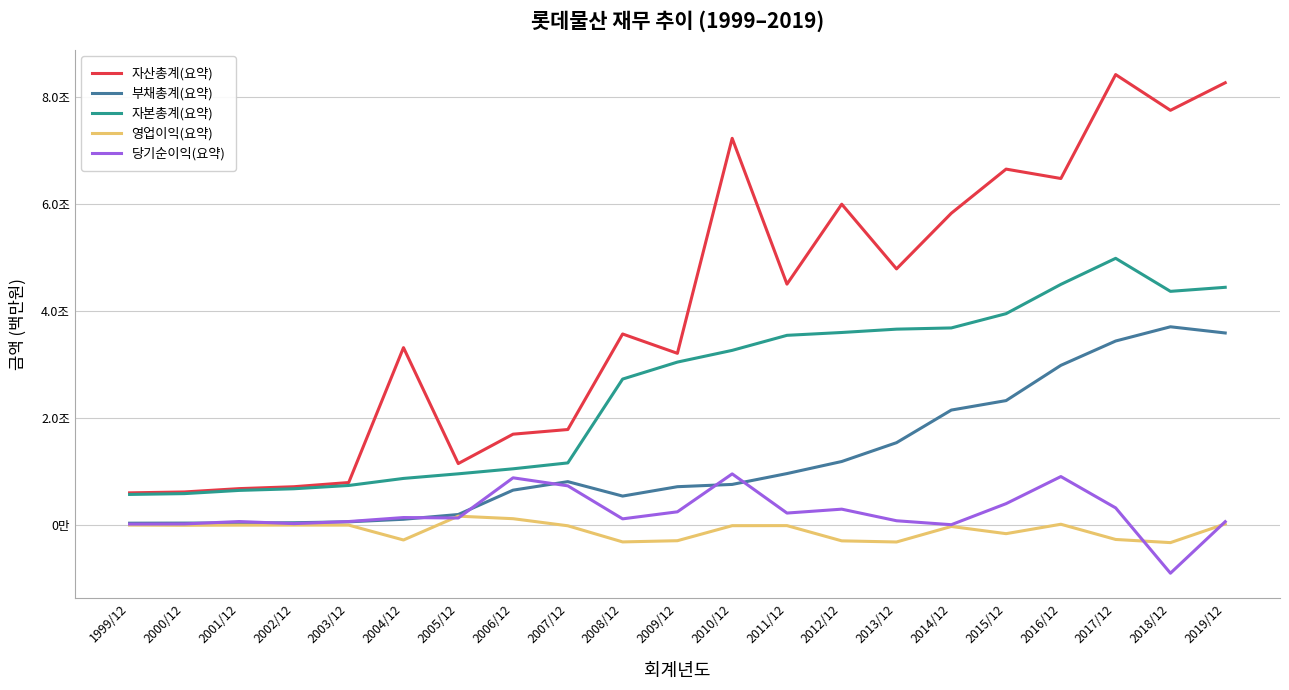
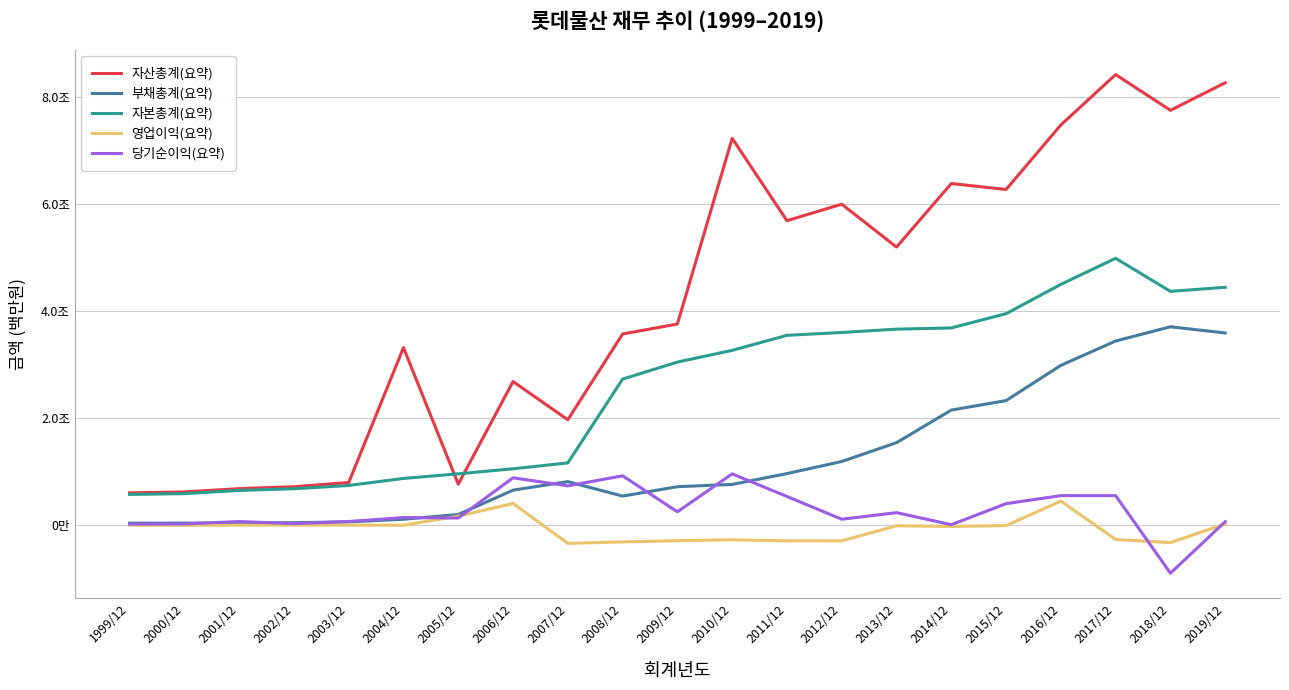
영업이익(요약), 2004/12: -0.3조 -> 0.0조
자산총계(요약), 2005/12: 1.1조 -> 0.8조
자산총계(요약), 2006/12: 1.7조 -> 2.7조
영업이익(요약), 2006/12: 0.1조 -> 0.4조
자산총계(요약), 2007/12: 1.8조 -> 2.0조
영업이익(요약), 2007/12: 0.0조 -> -0.3조
당기순이익(요약), 2008/12: 0.1조 -> 0.9조
자산총계(요약), 2009/12: 3.2조 -> 3.8조
영업이익(요약), 2010/12: 0.0조 -> -0.3조
자산총계(요약), 2011/12: 4.5조 -> 5.7조
영업이익(요약), 2011/12: 0.0조 -> -0.3조
당기순이익(요약), 2011/12: 0.2조 -> 0.5조
당기순이익(요약), 2012/12: 0.3조 -> 0.1조
자산총계(요약), 2013/12: 4.8조 -> 5.2조
영업이익(요약), 2013/12: -0.3조 -> 0.0조
당기순이익(요약), 2013/12: 0.1조 -> 0.2조
자산총계(요약), 2014/12: 5.8조 -> 6.4조
자산총계(요약), 2015/12: 6.7조 -> 6.3조
영업이익(요약), 2015/12: -0.2조 -> 0.0조
자산총계(요약), 2016/12: 6.5조 -> 7.5조
영업이익(요약), 2016/12: 0.0조 -> 0.4조
당기순이익(요약), 2016/12: 0.9조 -> 0.5조
당기순이익(요약), 2017/12: 0.3조 -> 0.5조
